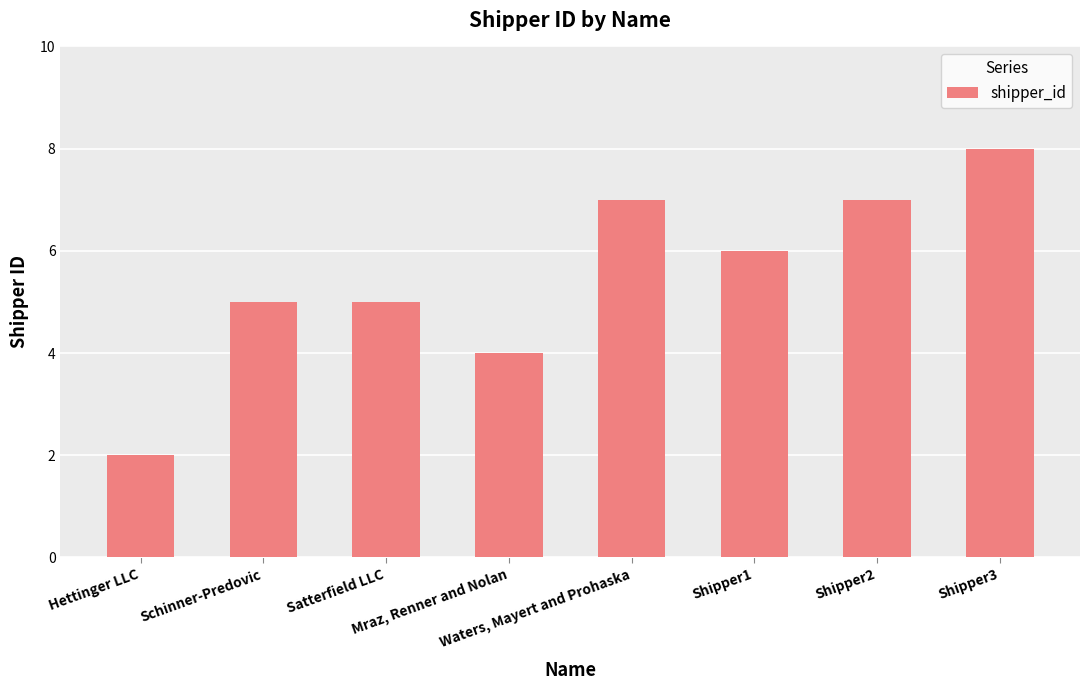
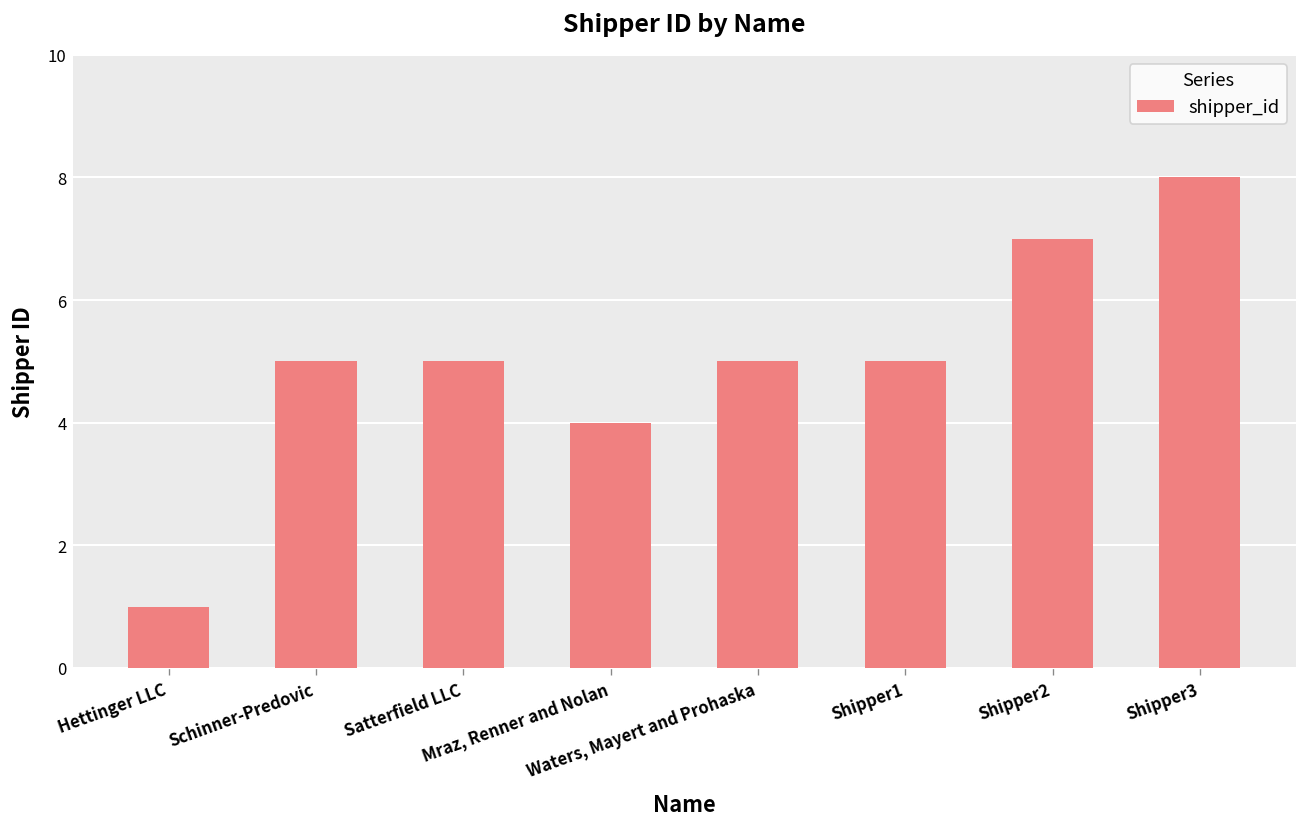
Hettinger LLC: 2 -> 1
Waters, Mayert and Prohaska: 7 -> 5
Shipper1: 6 -> 5
